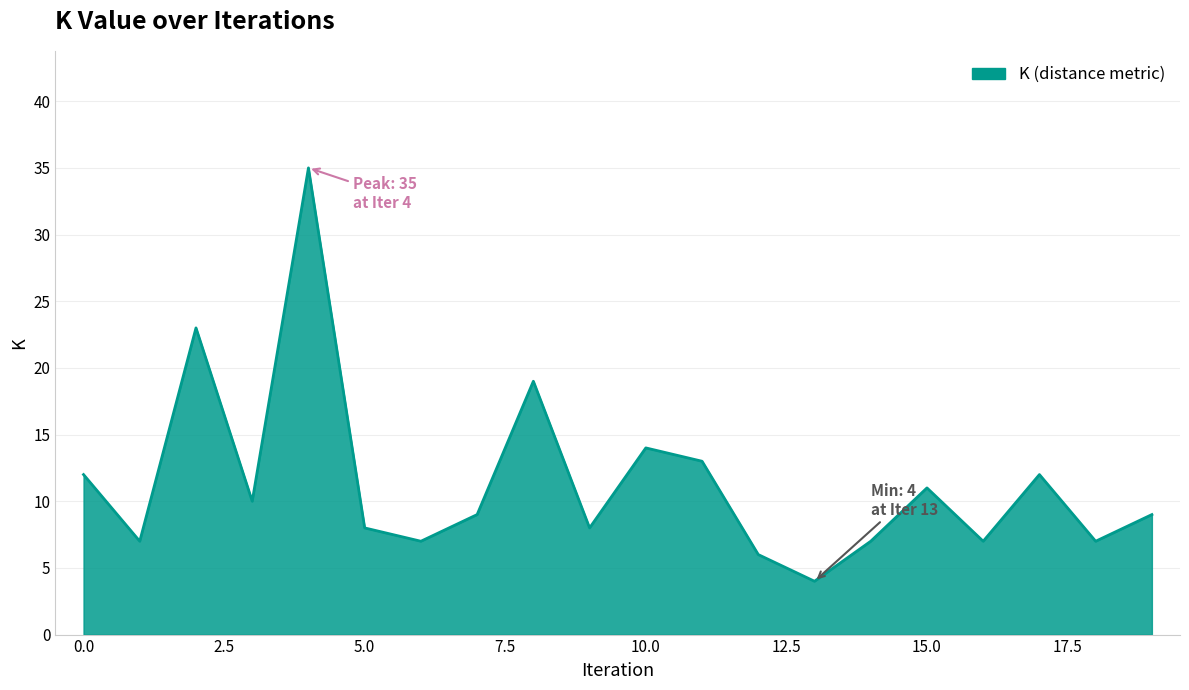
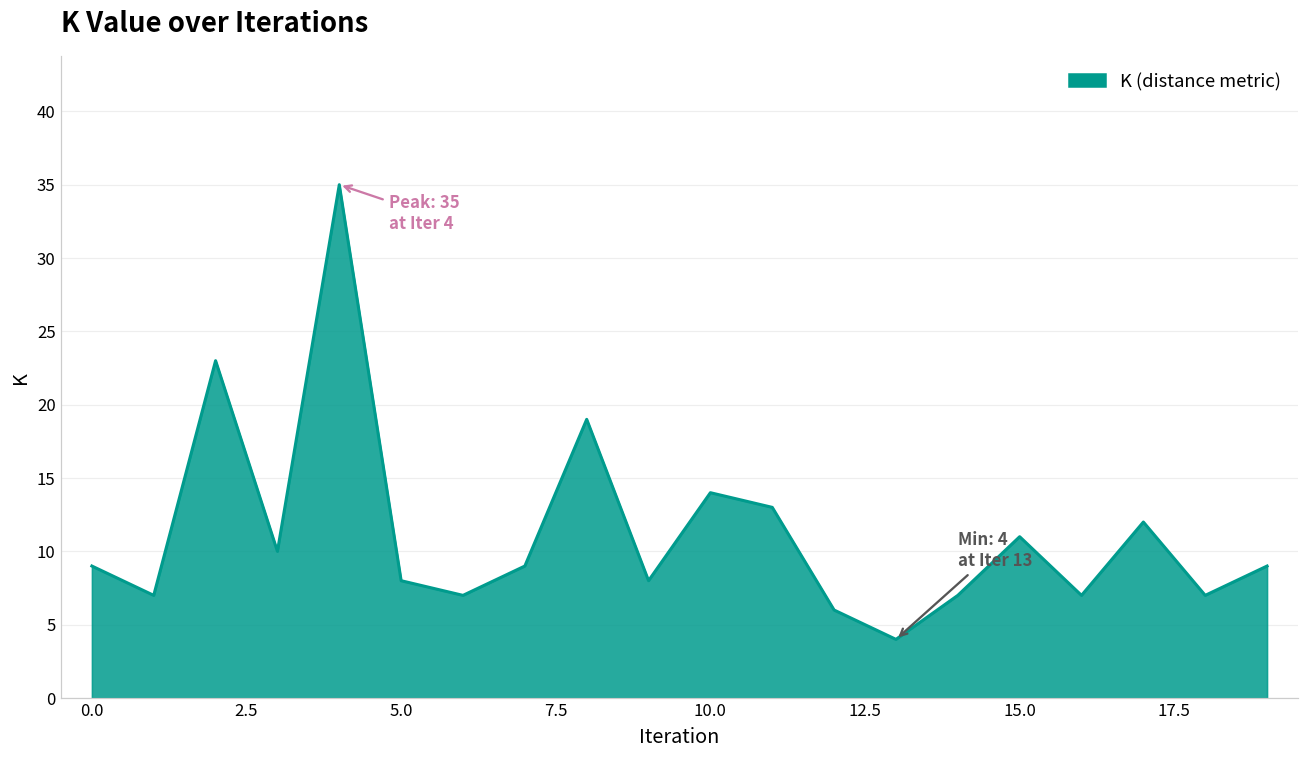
0.0: 12 -> 9
